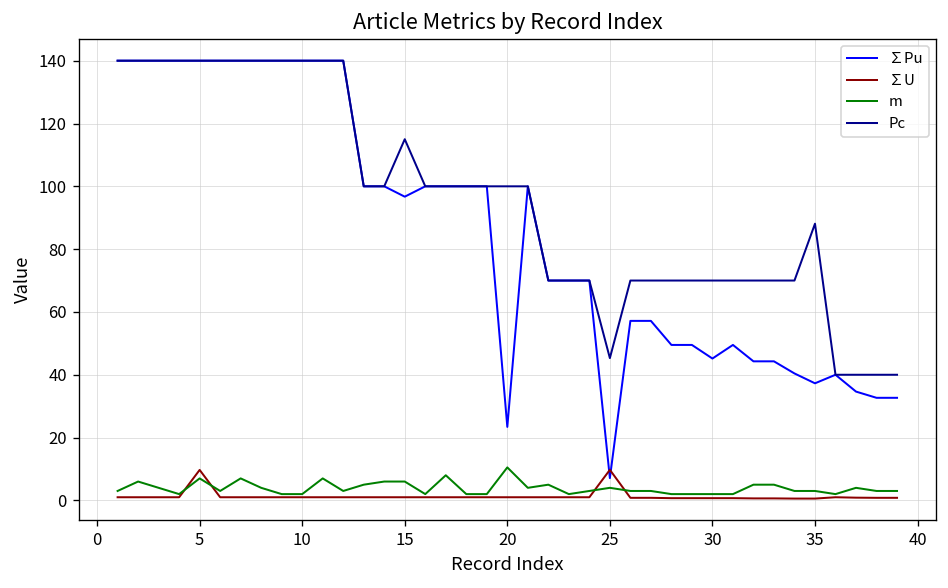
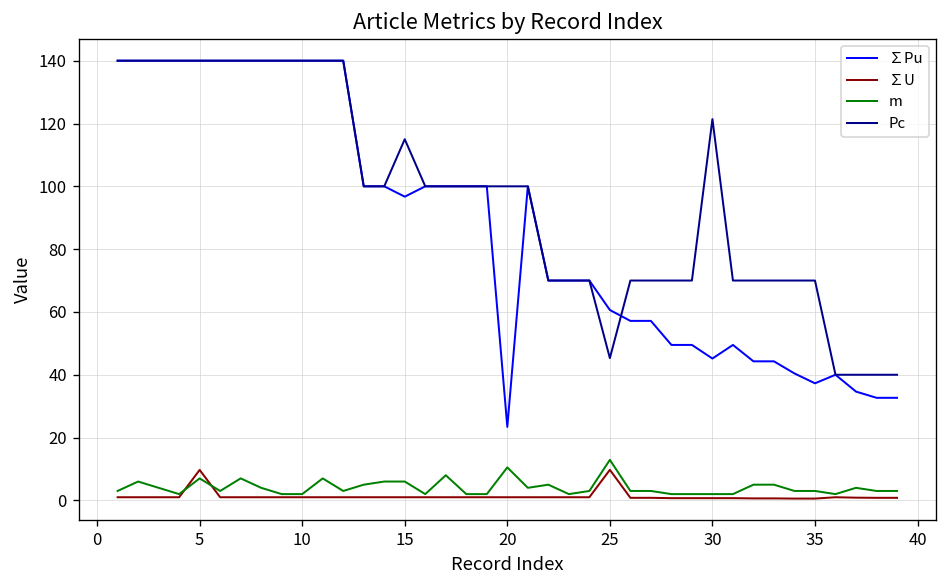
∑Pu, 25: 7 -> 61
m, 25: 4 -> 13
Pc, 30: 70 -> 121
Pc, 35: 88 -> 70
